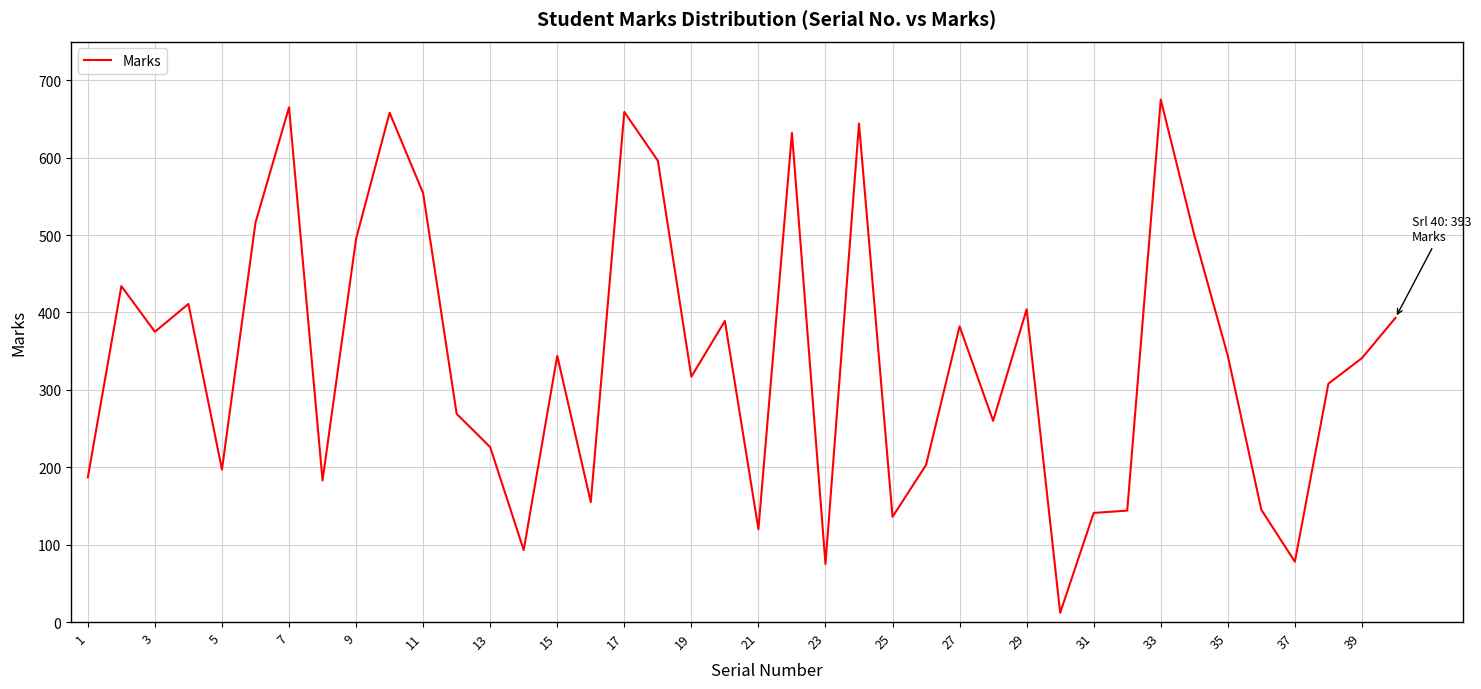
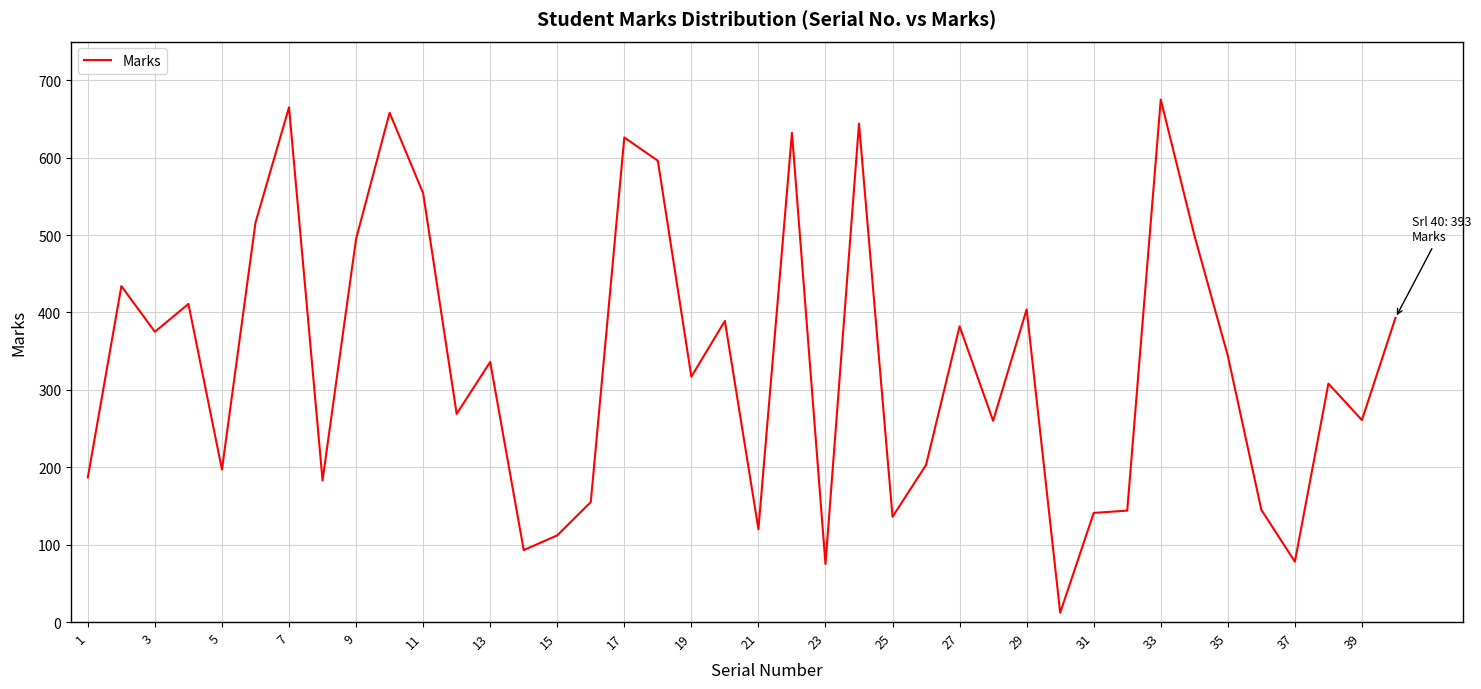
13: 230 -> 340
15: 340 -> 110
17: 660 -> 630
39: 340 -> 260
